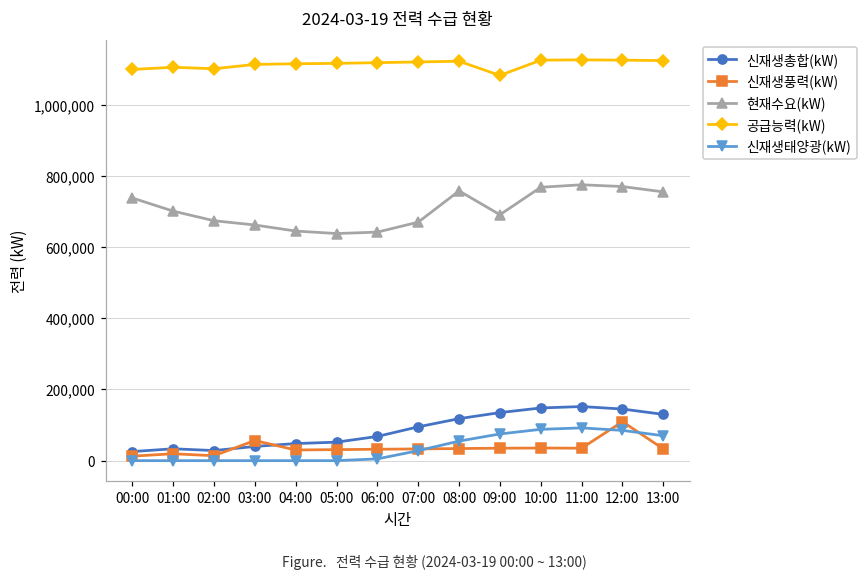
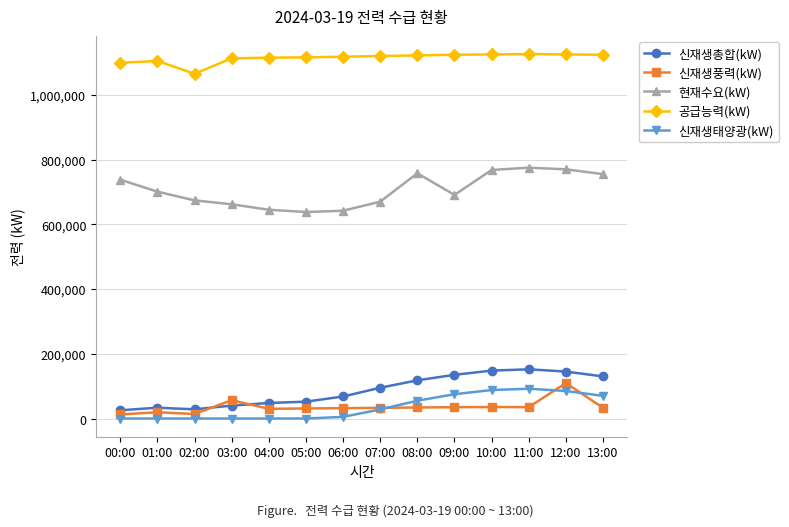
공급능력(kW), 02:00: 1,100,000 -> 1,070,000
공급능력(kW), 09:00: 1,080,000 -> 1,120,000
